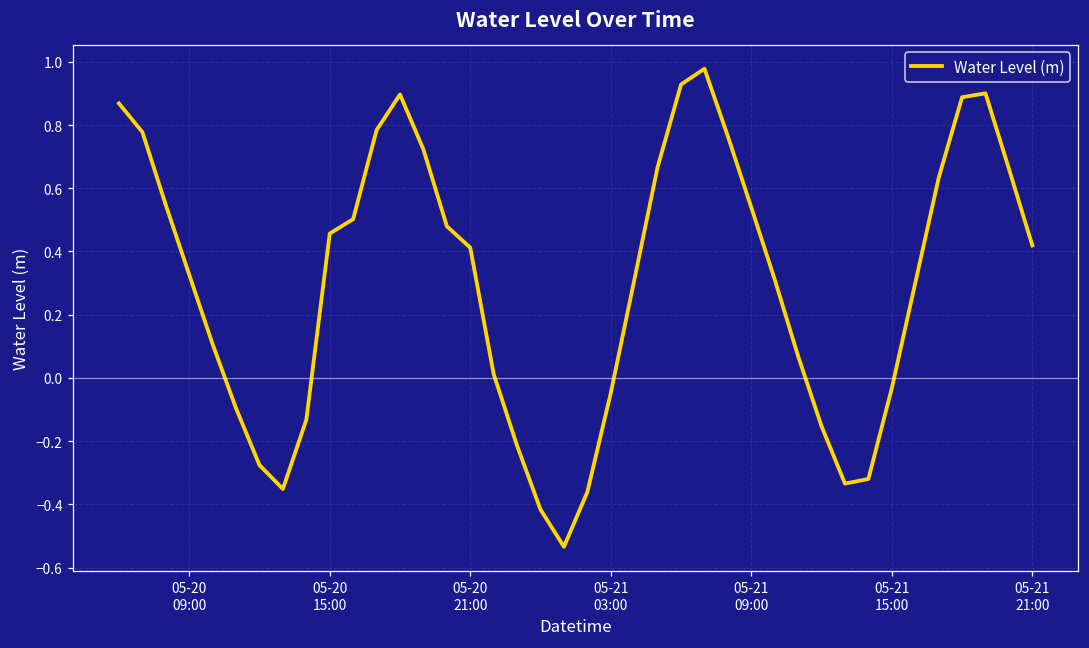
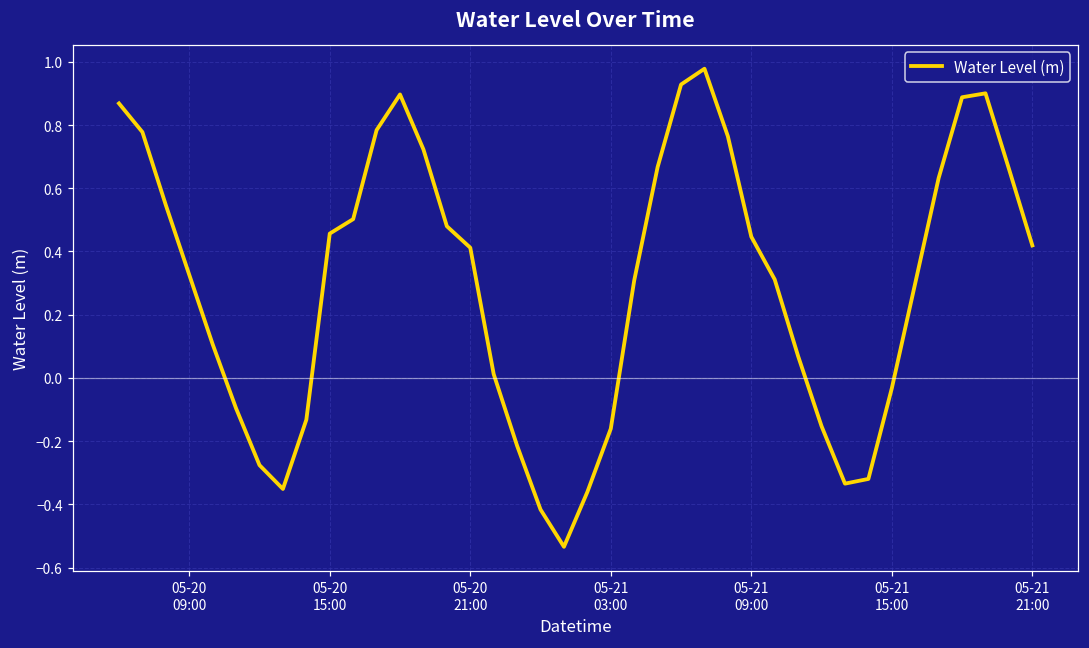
05-21 03:00: -0.05 -> -0.16
05-21 09:00: 0.54 -> 0.45
